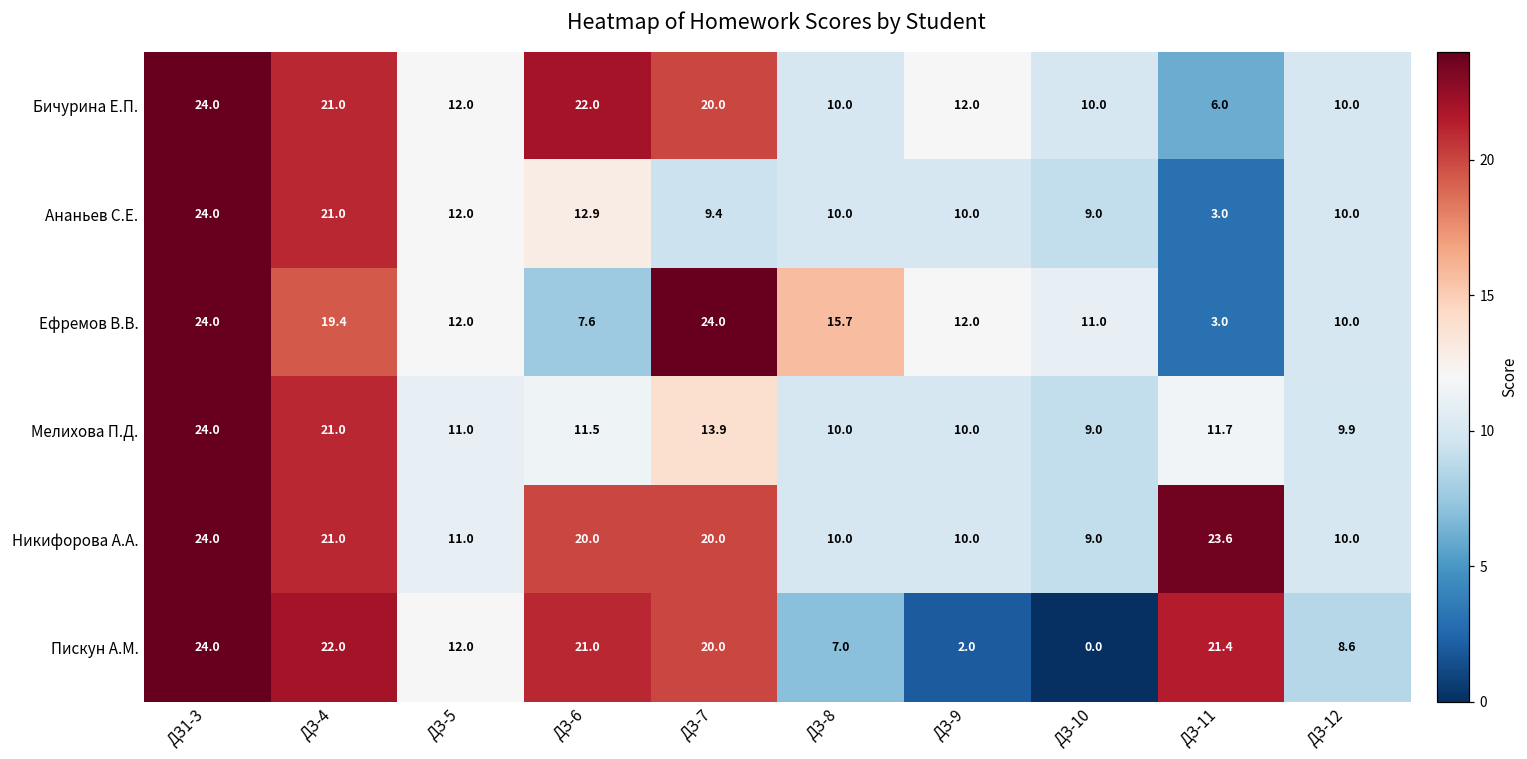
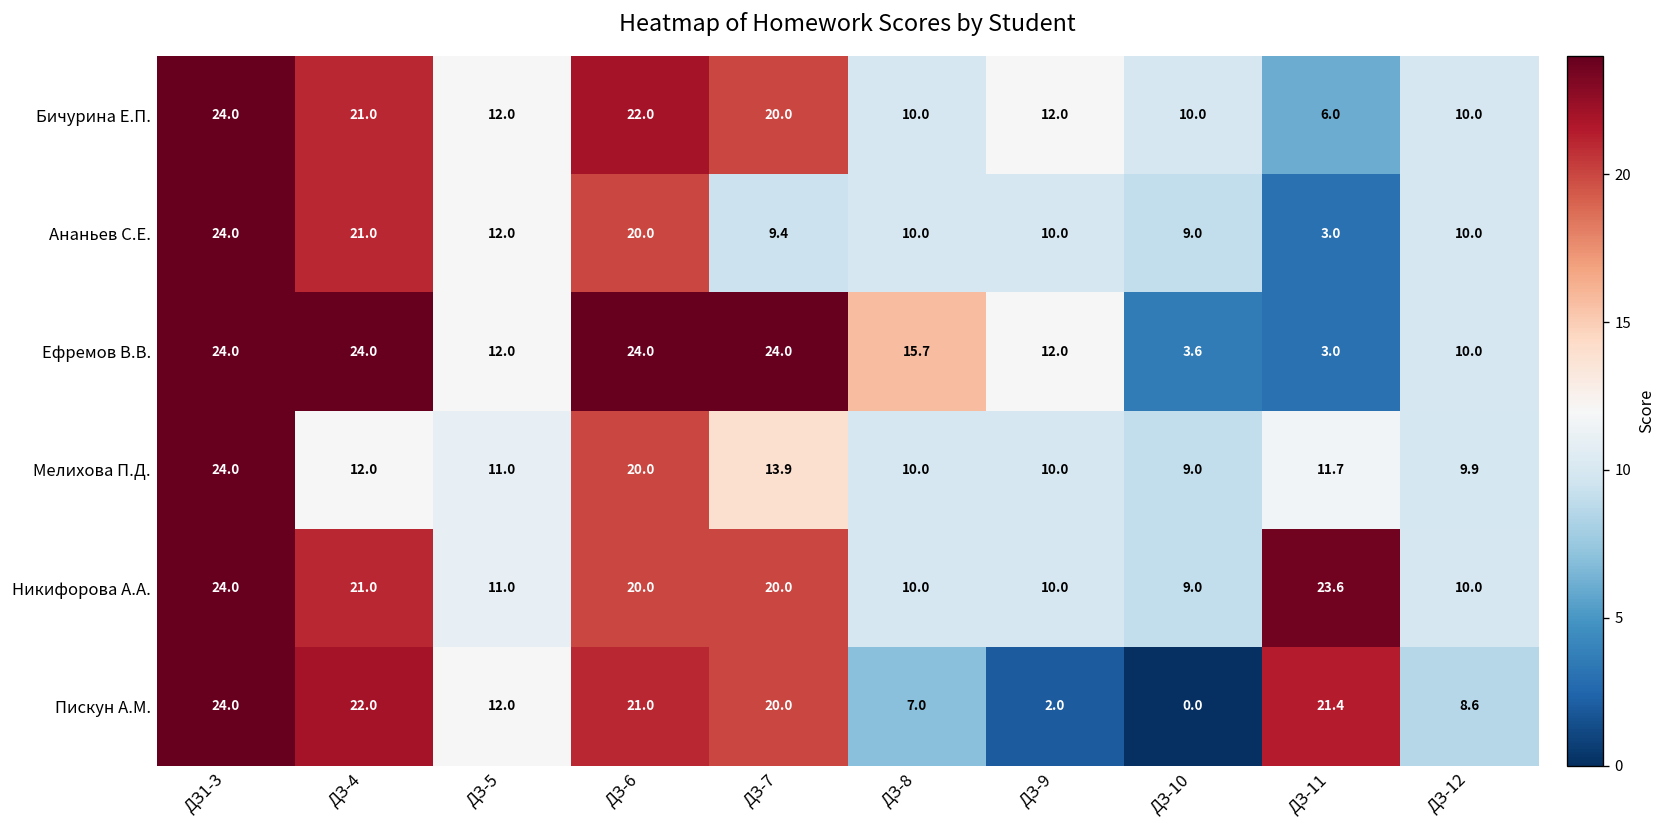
Ананьев С.Е., ДЗ-6: 12.9 -> 20.0
Ефремов В.В., ДЗ-4: 19.4 -> 24.0
Ефремов В.В., ДЗ-6: 7.6 -> 24.0
Ефремов В.В., ДЗ-10: 11.0 -> 3.6
Мелихова П.Д., ДЗ-4: 21.0 -> 12.0
Мелихова П.Д., ДЗ-6: 11.5 -> 20.0
